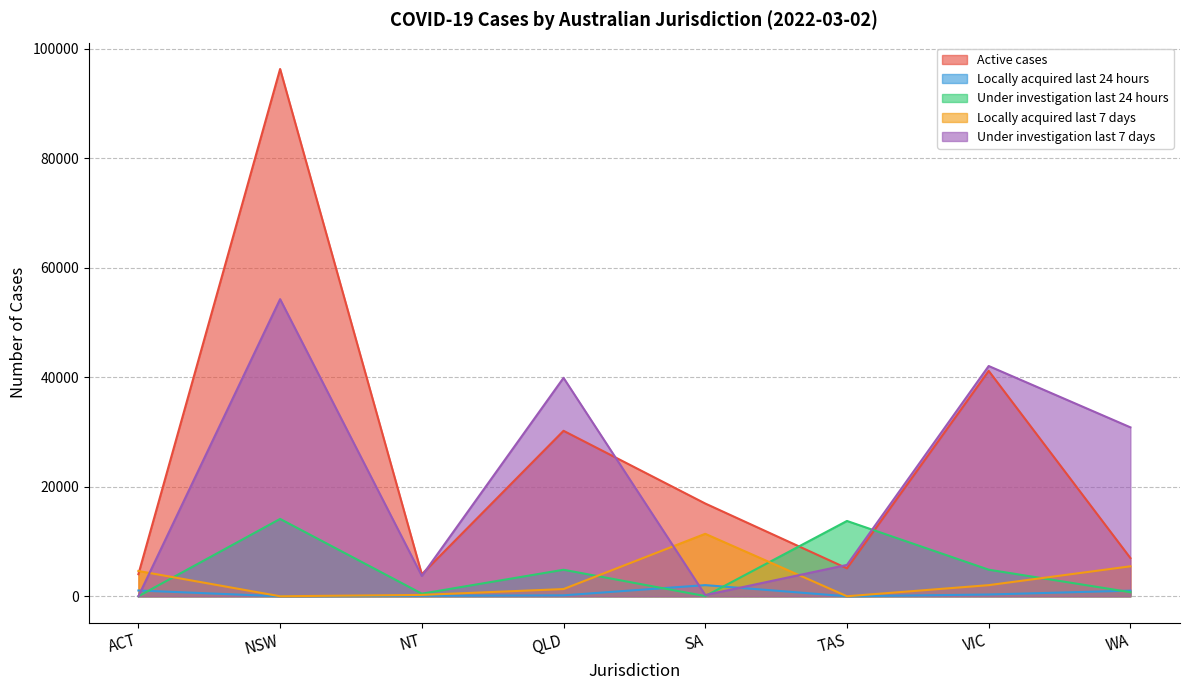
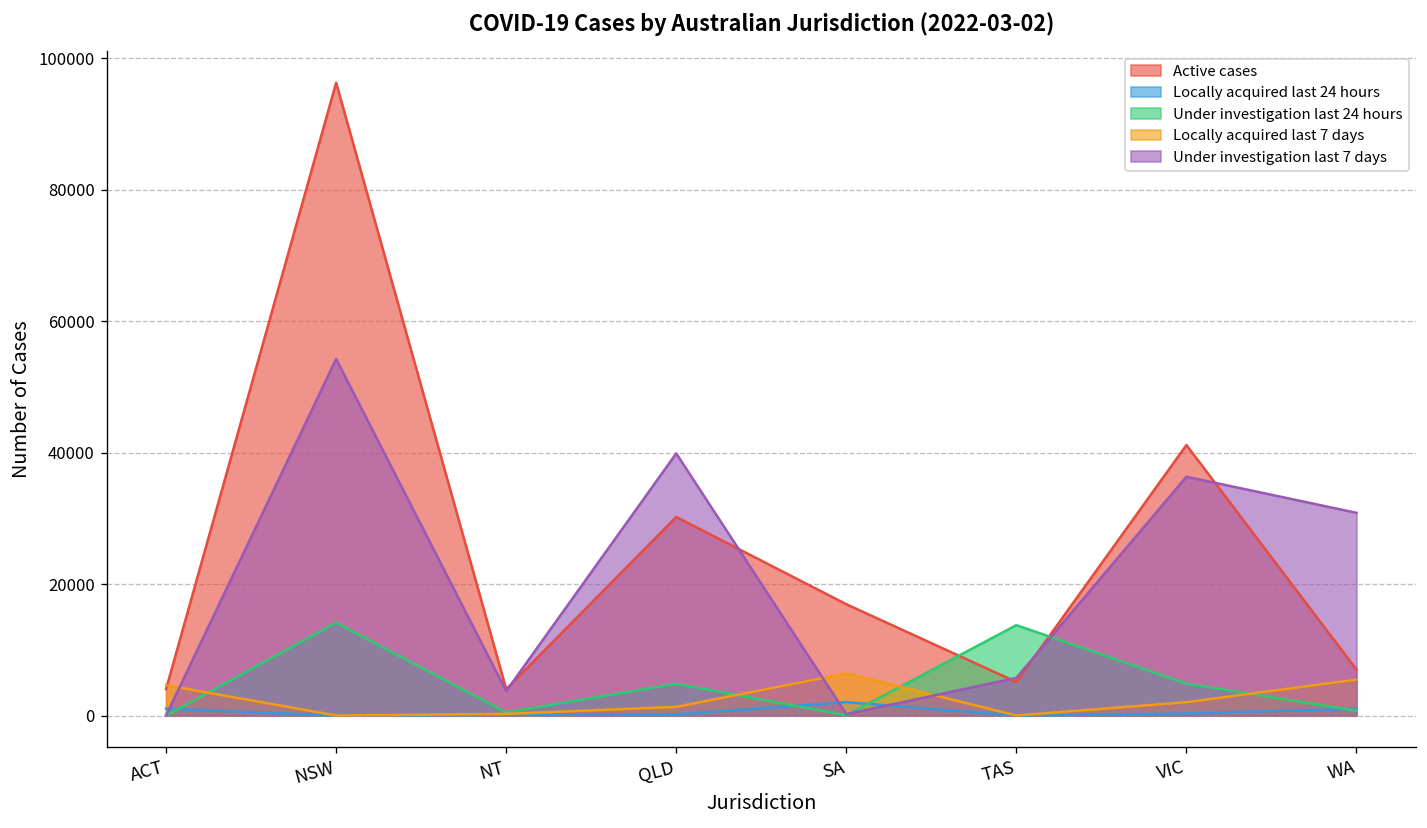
Locally acquired last 7 days, SA: 11000 -> 6000
Under investigation last 7 days, VIC: 42000 -> 36000
